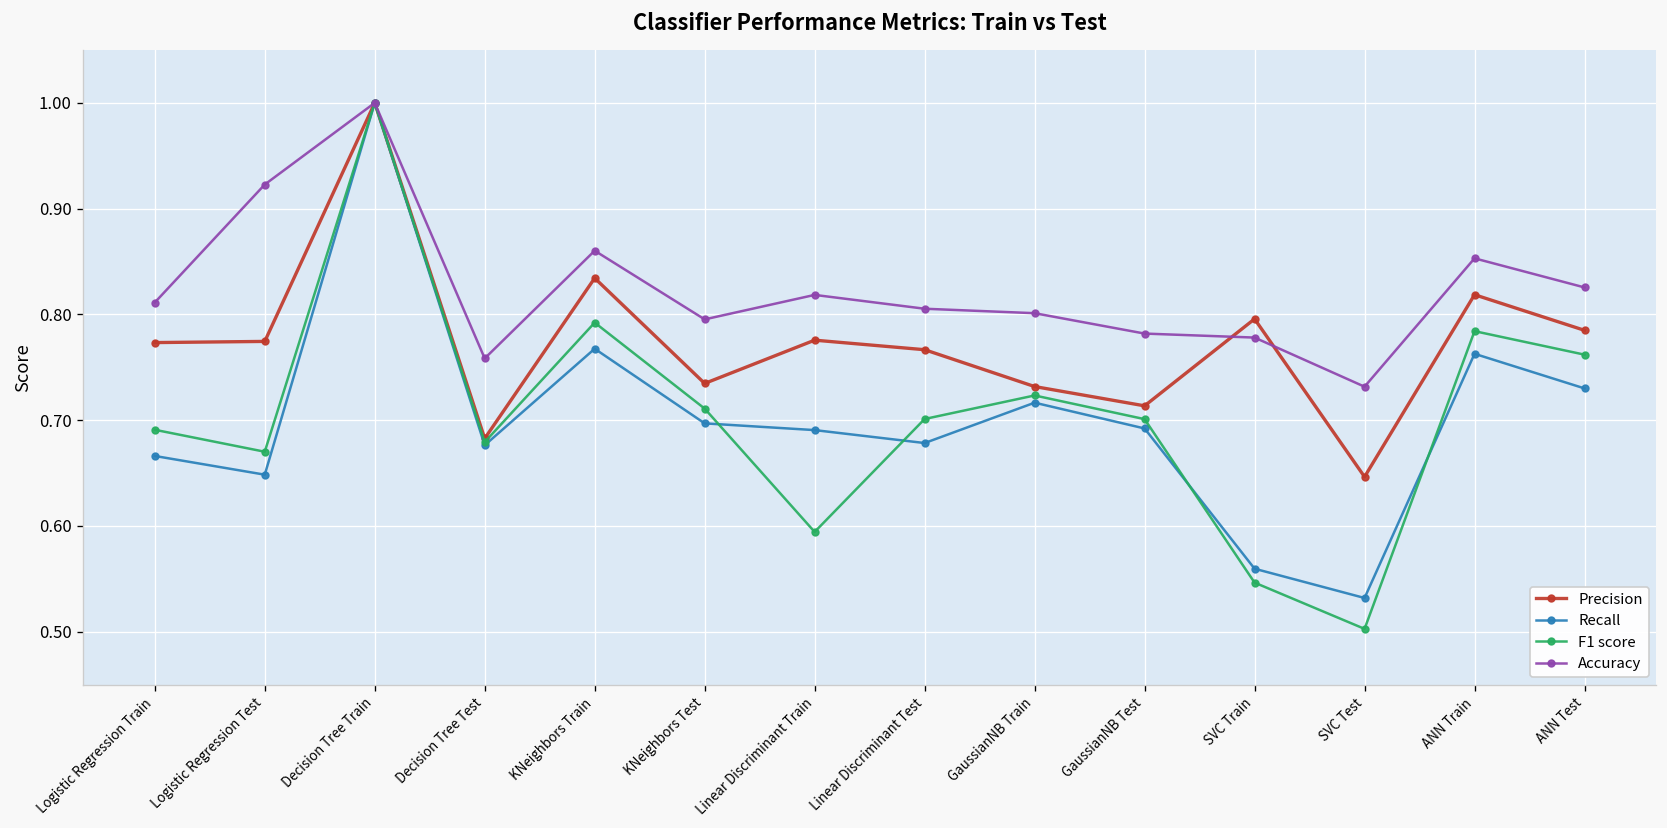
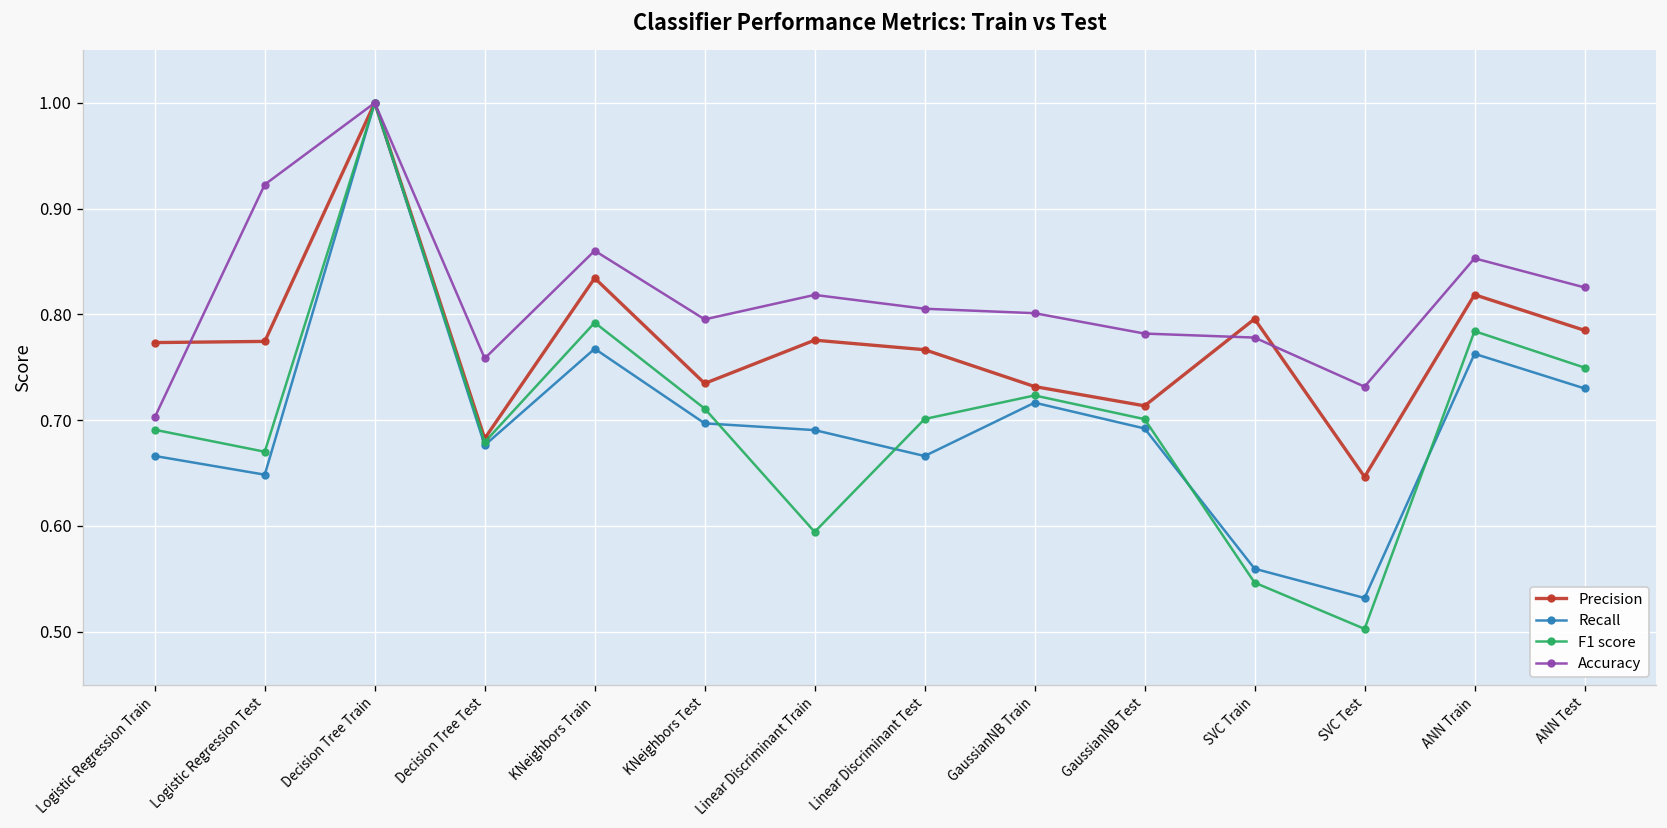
Accuracy, Logistic Regression Train: 0.81 -> 0.70
Recall, Linear Discriminant Test: 0.68 -> 0.67
F1 score, ANN Test: 0.76 -> 0.75
